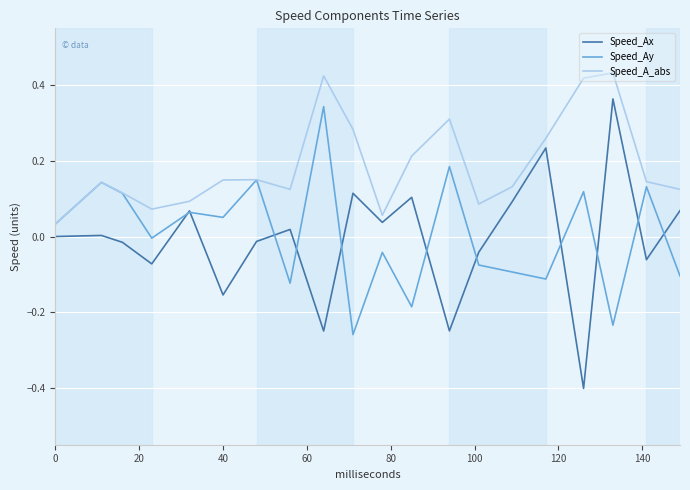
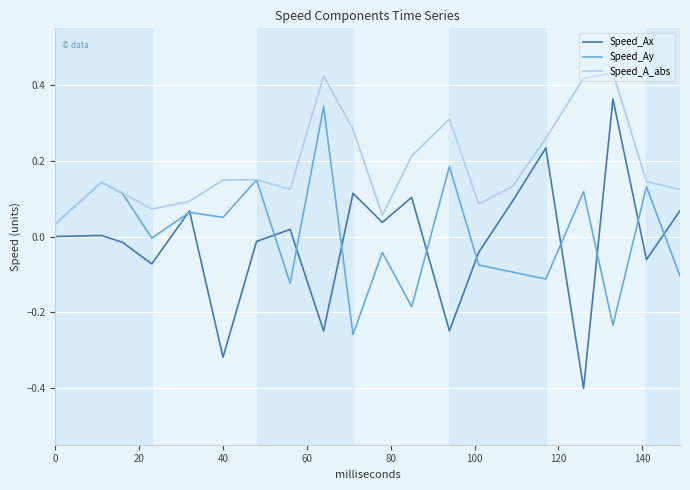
Speed_Ax, 40: -0.15 -> -0.32
